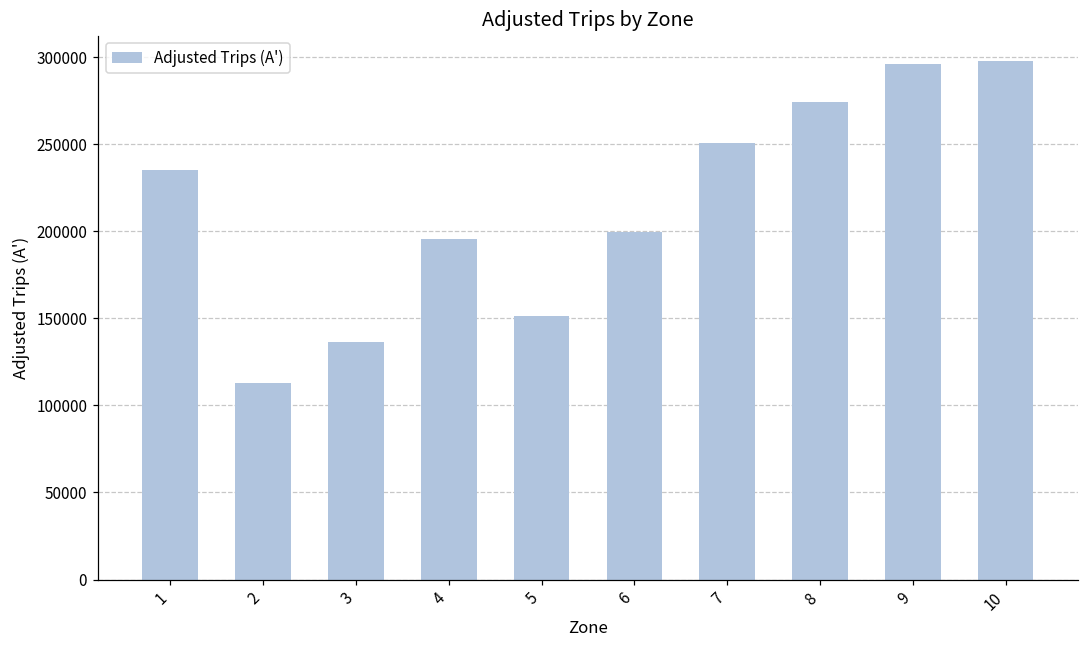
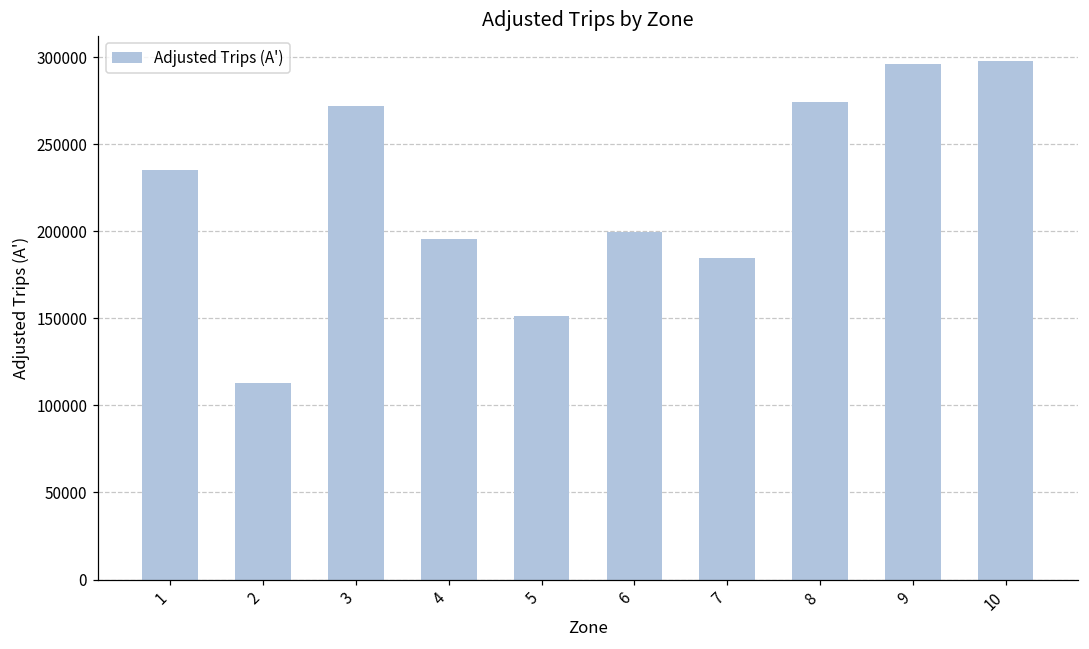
3: 137000 -> 272000
7: 251000 -> 185000
